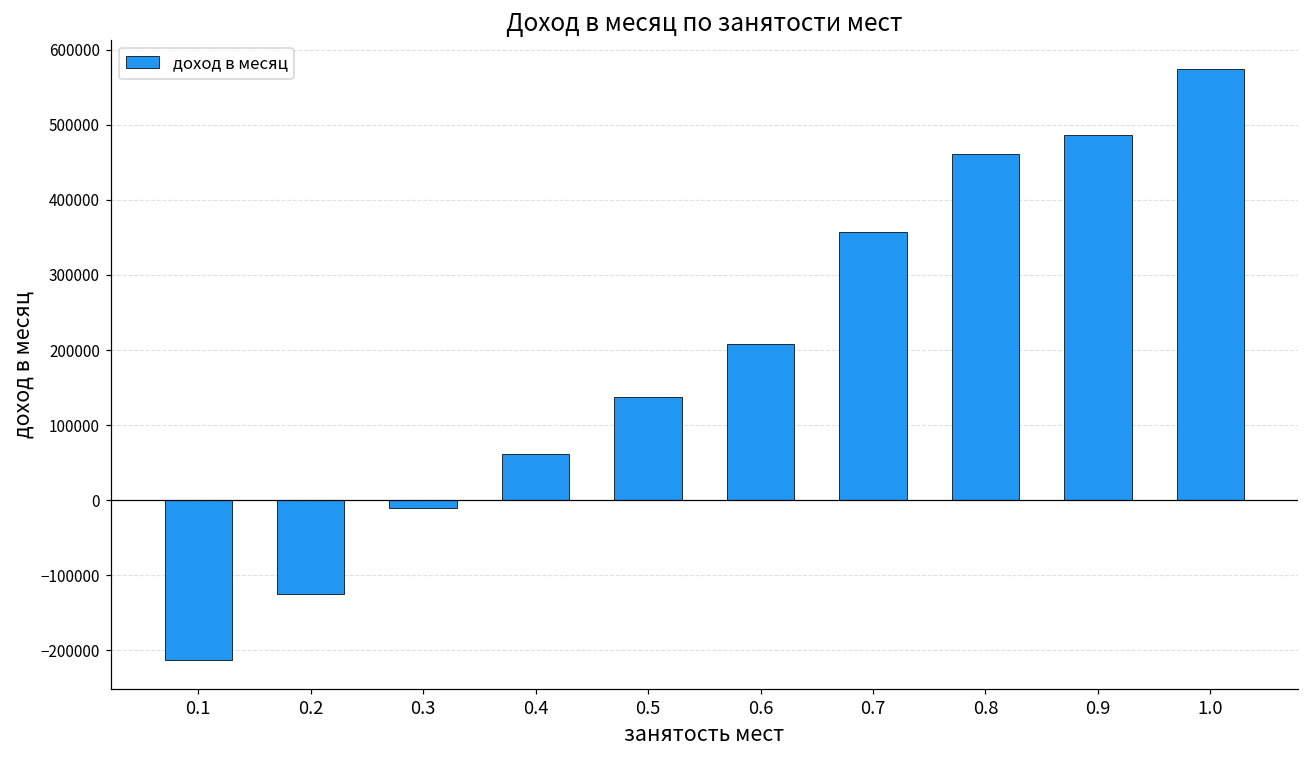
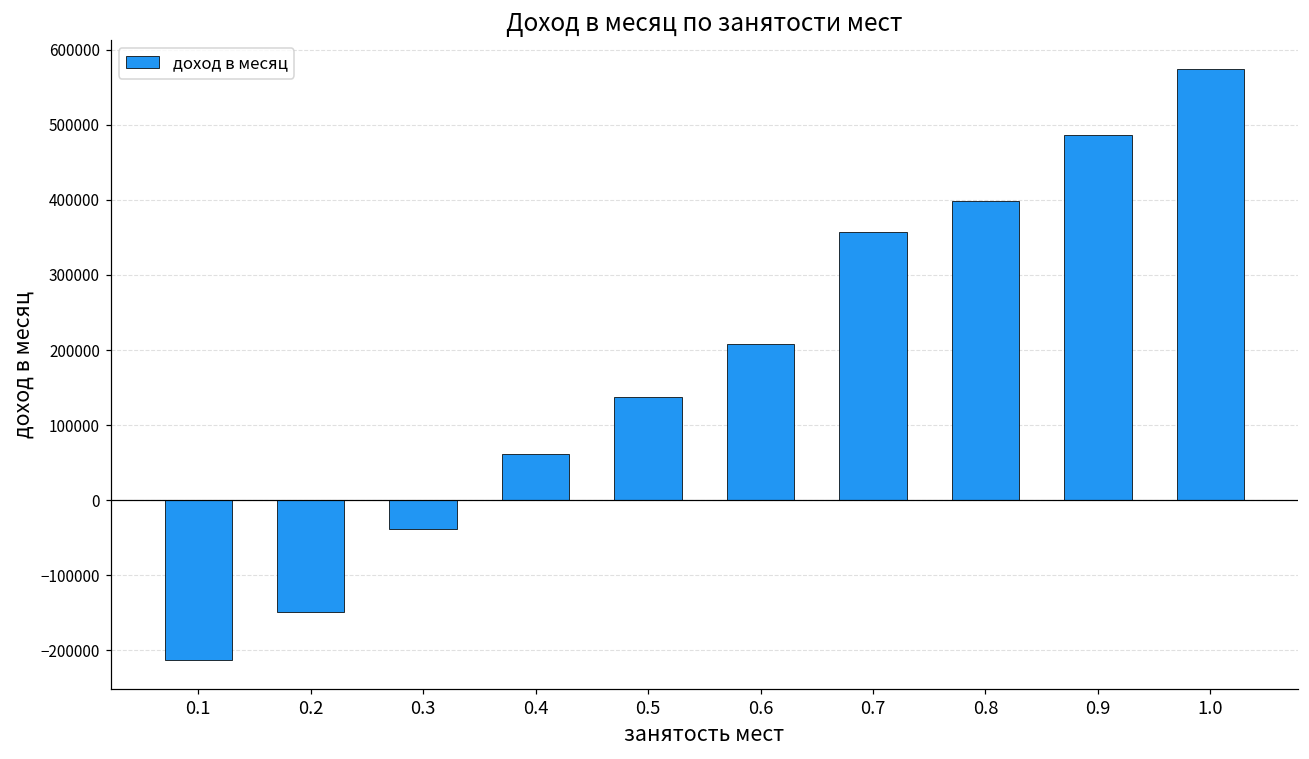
0.2: -130000 -> -150000
0.3: -10000 -> -40000
0.8: 460000 -> 400000
